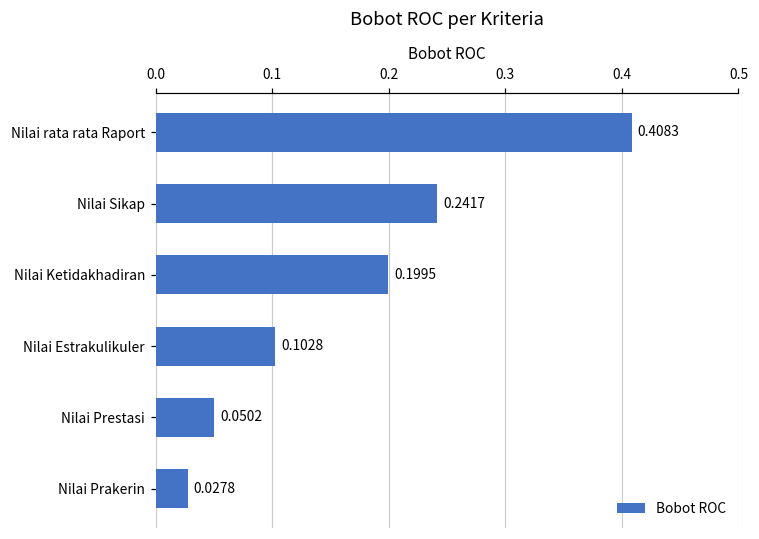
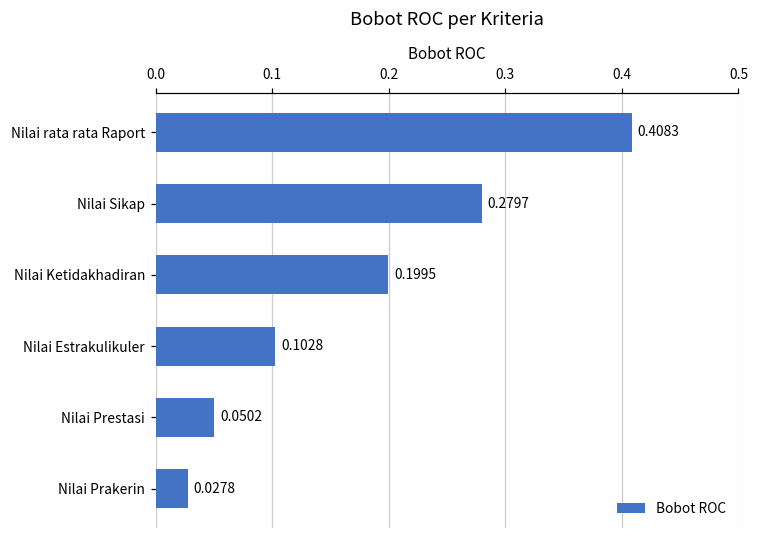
Nilai Sikap: 0.2417 -> 0.2797
